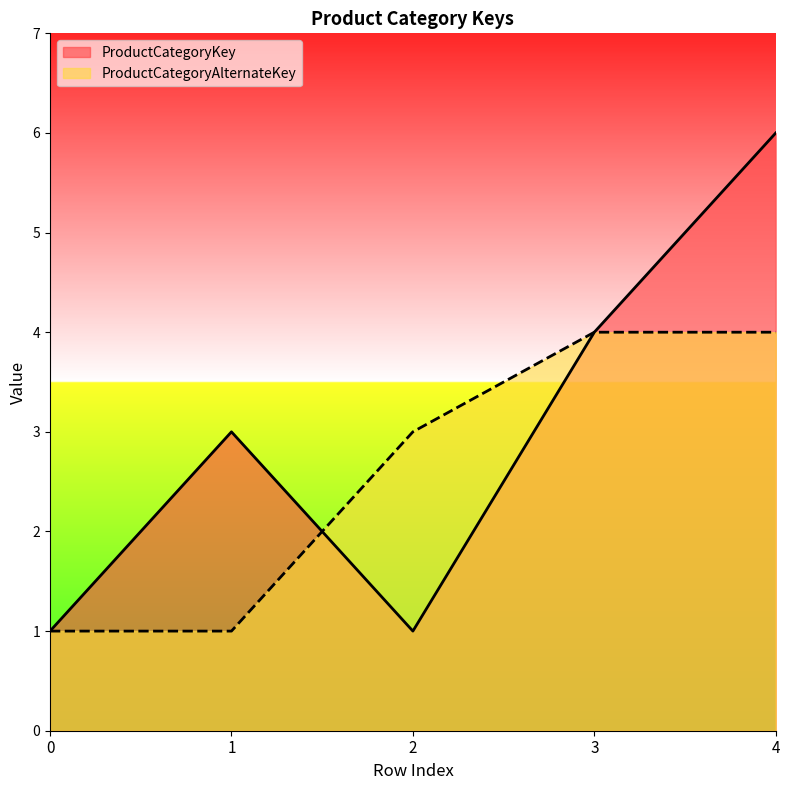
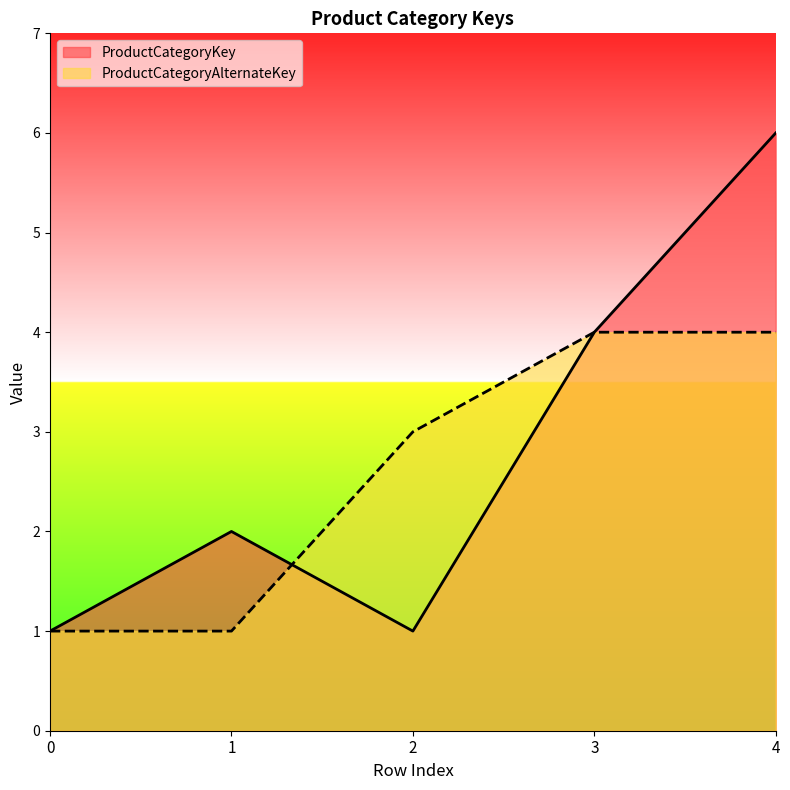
ProductCategoryKey, 1: 3 -> 2
